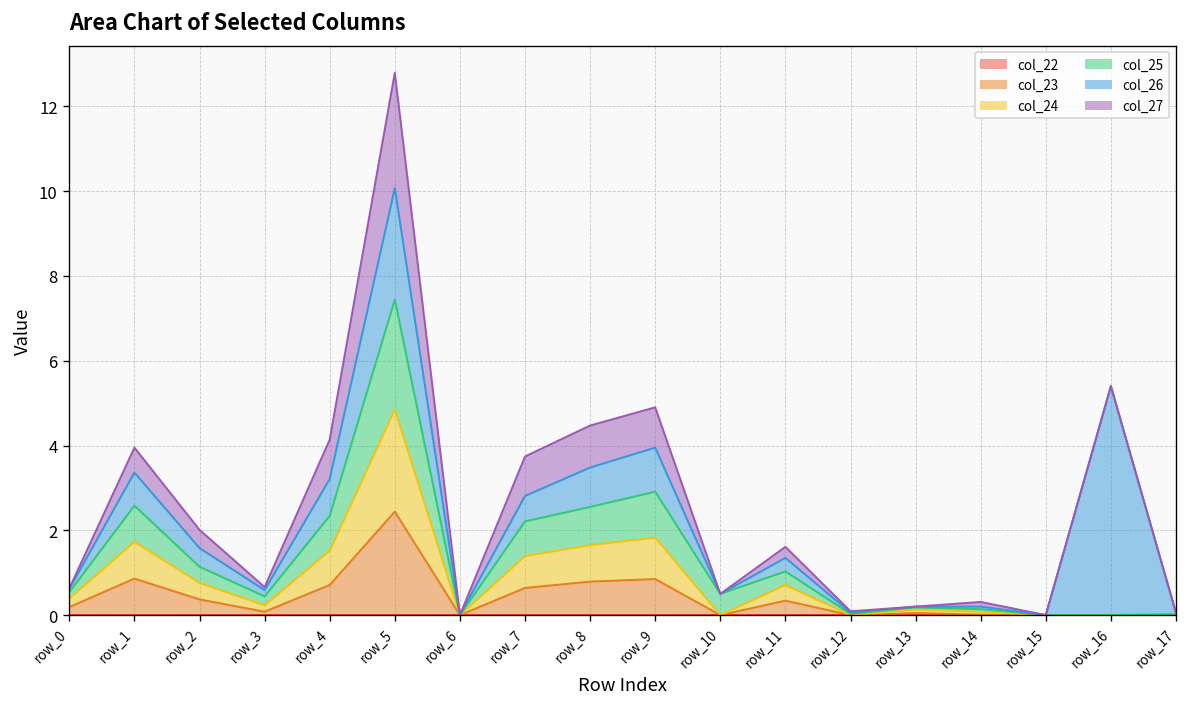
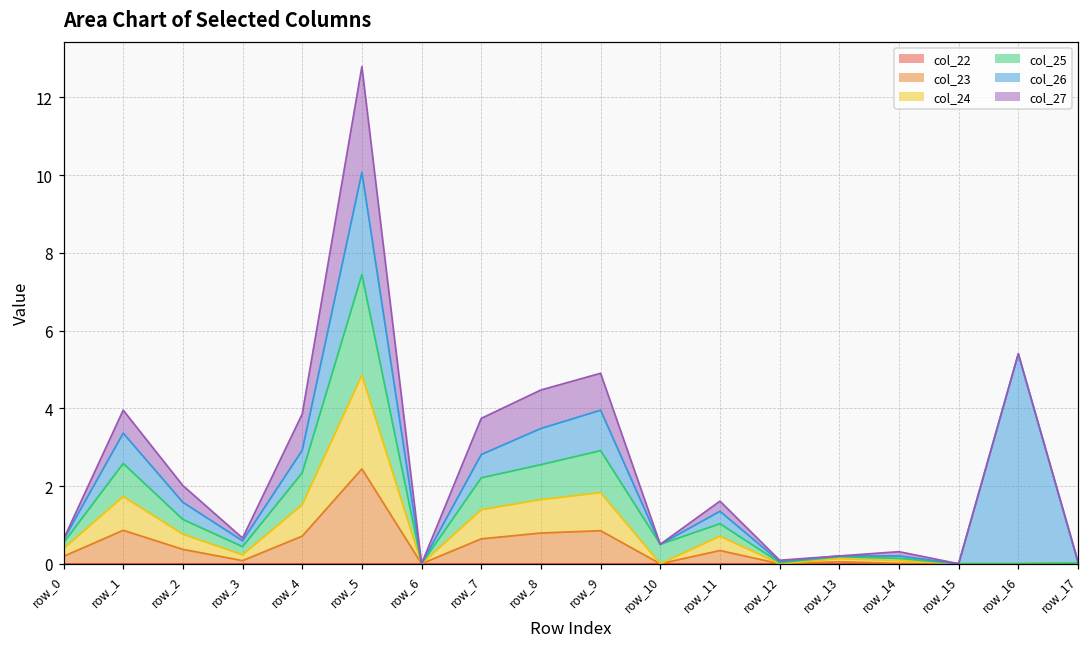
col_26, row_4: 0.9 -> 0.6
